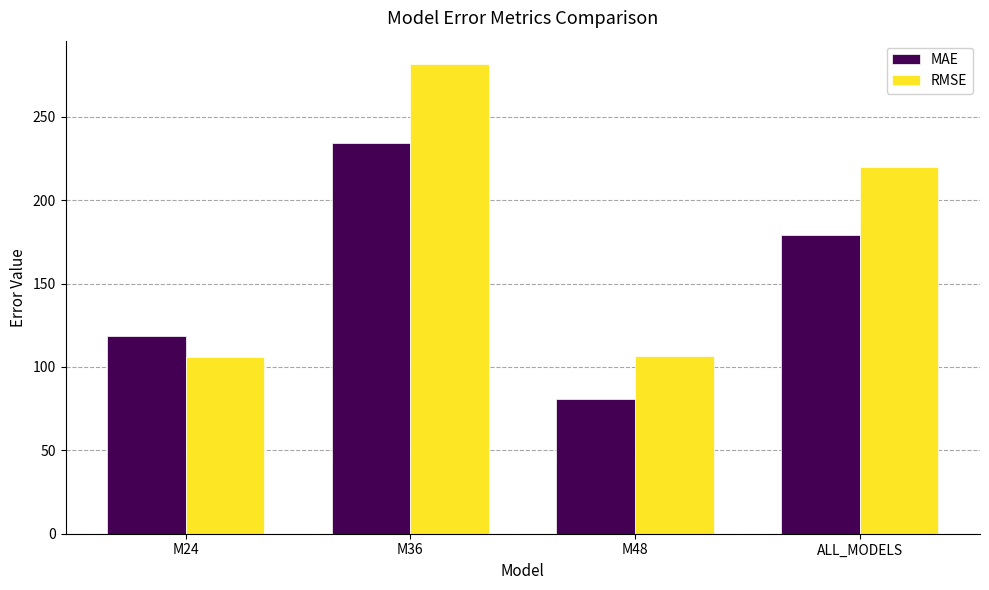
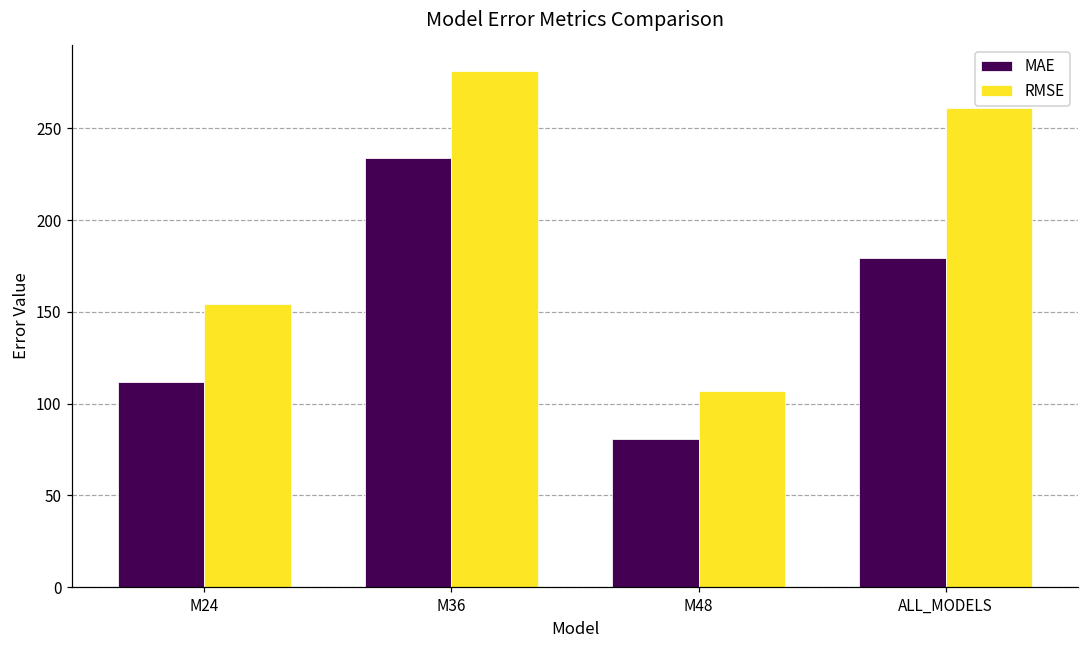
MAE, M24: 119 -> 112
RMSE, M24: 106 -> 154
RMSE, ALL_MODELS: 220 -> 261
